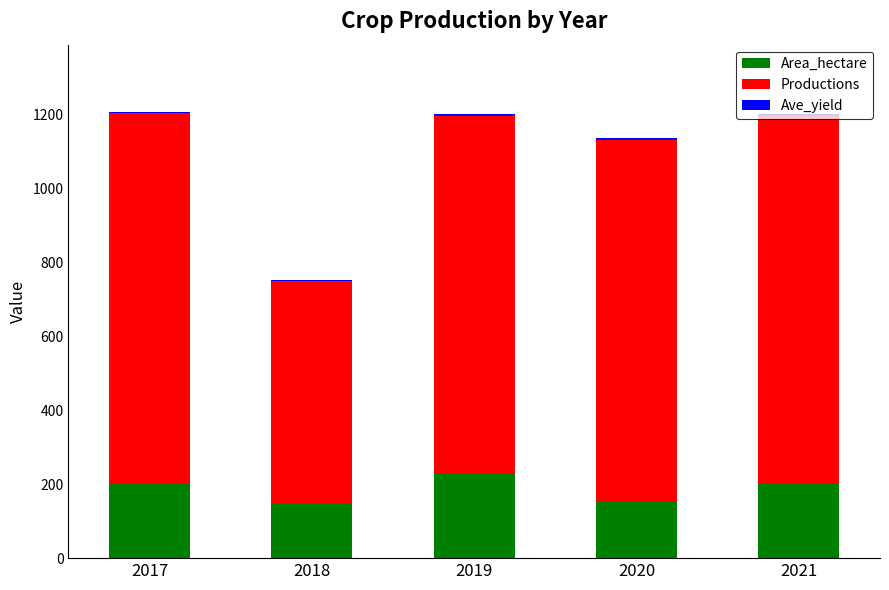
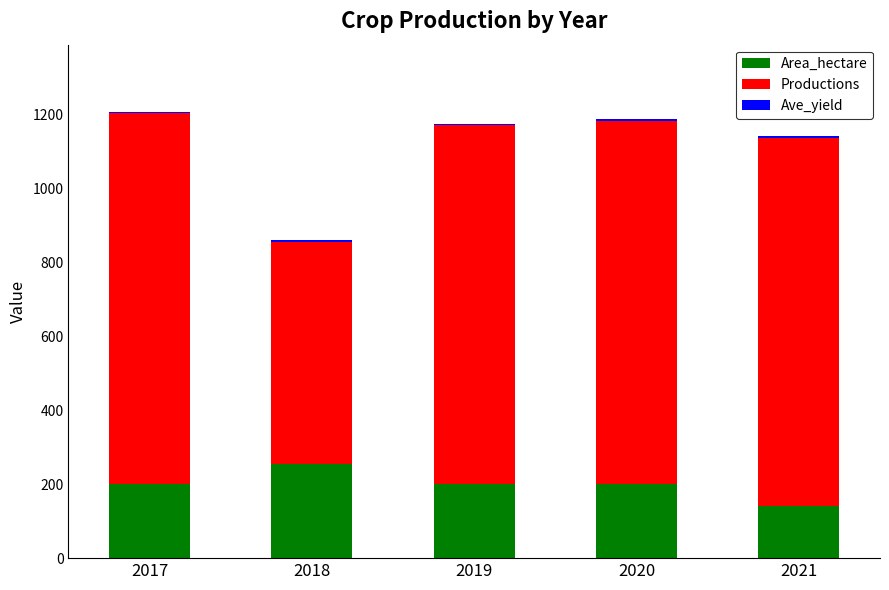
Area_hectare, 2018: 150 -> 260
Area_hectare, 2019: 230 -> 200
Area_hectare, 2020: 150 -> 200
Area_hectare, 2021: 200 -> 140
